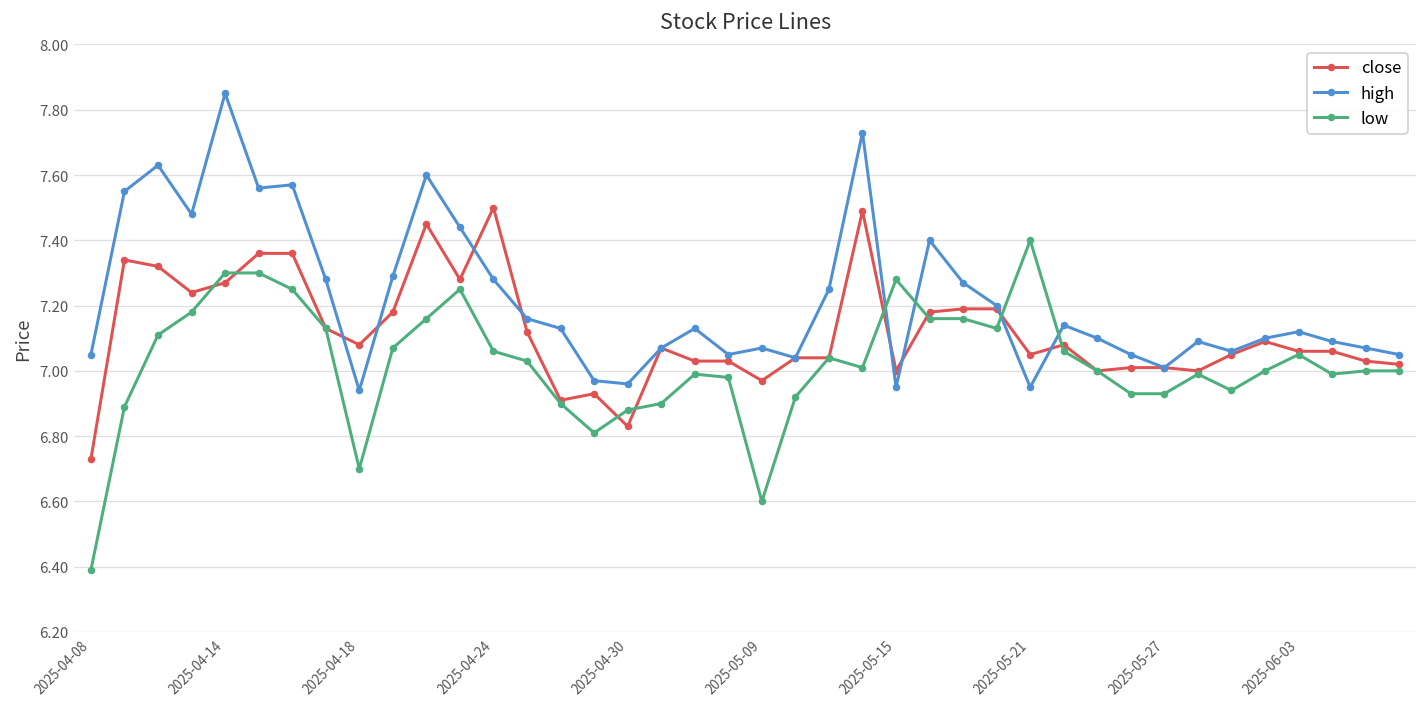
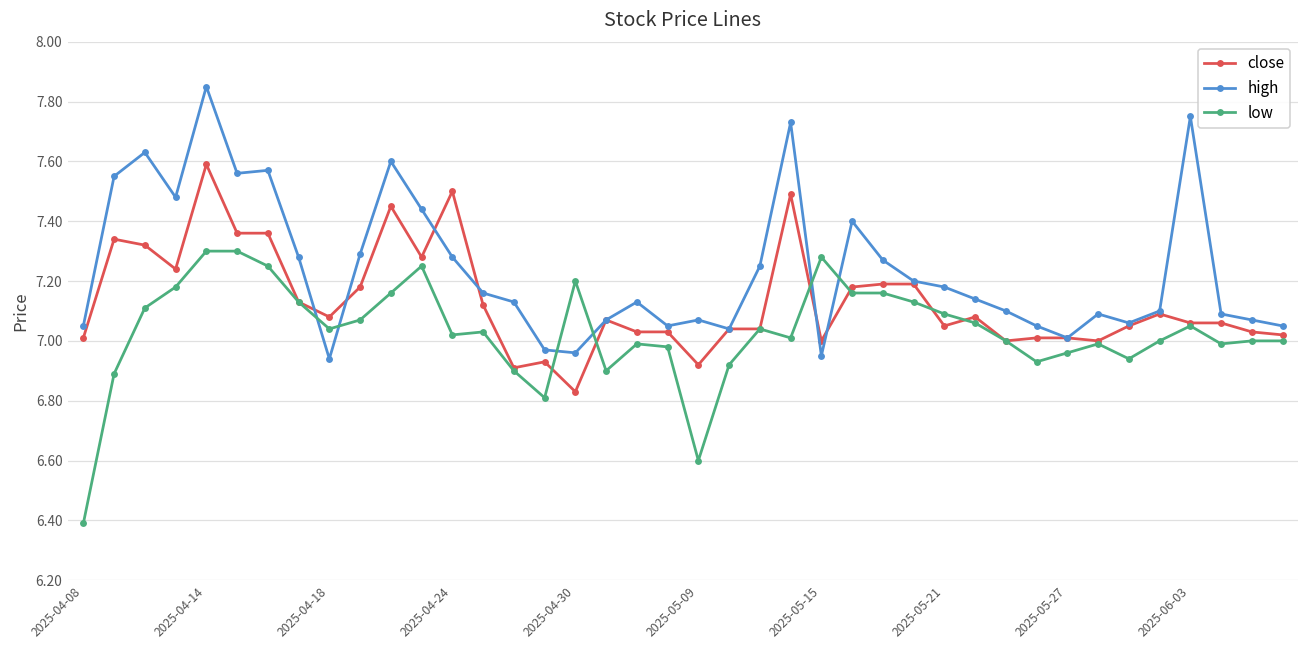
close, 2025-04-08: 6.73 -> 7.01
close, 2025-04-14: 7.27 -> 7.59
low, 2025-04-18: 6.70 -> 7.04
low, 2025-04-24: 7.06 -> 7.02
low, 2025-04-30: 6.88 -> 7.20
close, 2025-05-09: 6.97 -> 6.92
high, 2025-05-21: 6.95 -> 7.18
low, 2025-05-21: 7.40 -> 7.09
low, 2025-05-27: 6.93 -> 6.96
high, 2025-06-03: 7.12 -> 7.75
